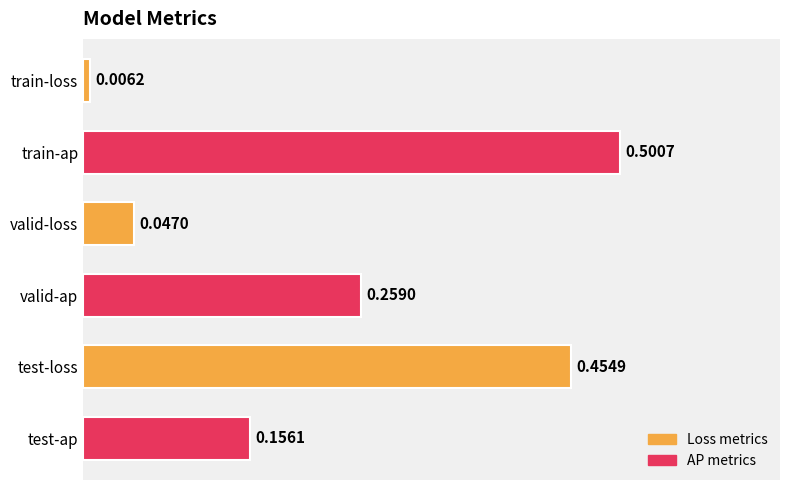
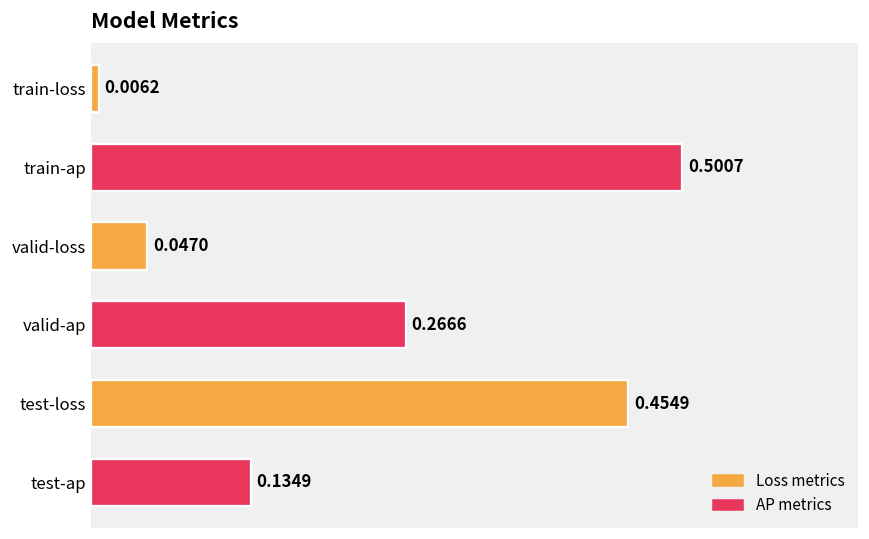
valid-ap: 0.2590 -> 0.2666
test-ap: 0.1561 -> 0.1349
